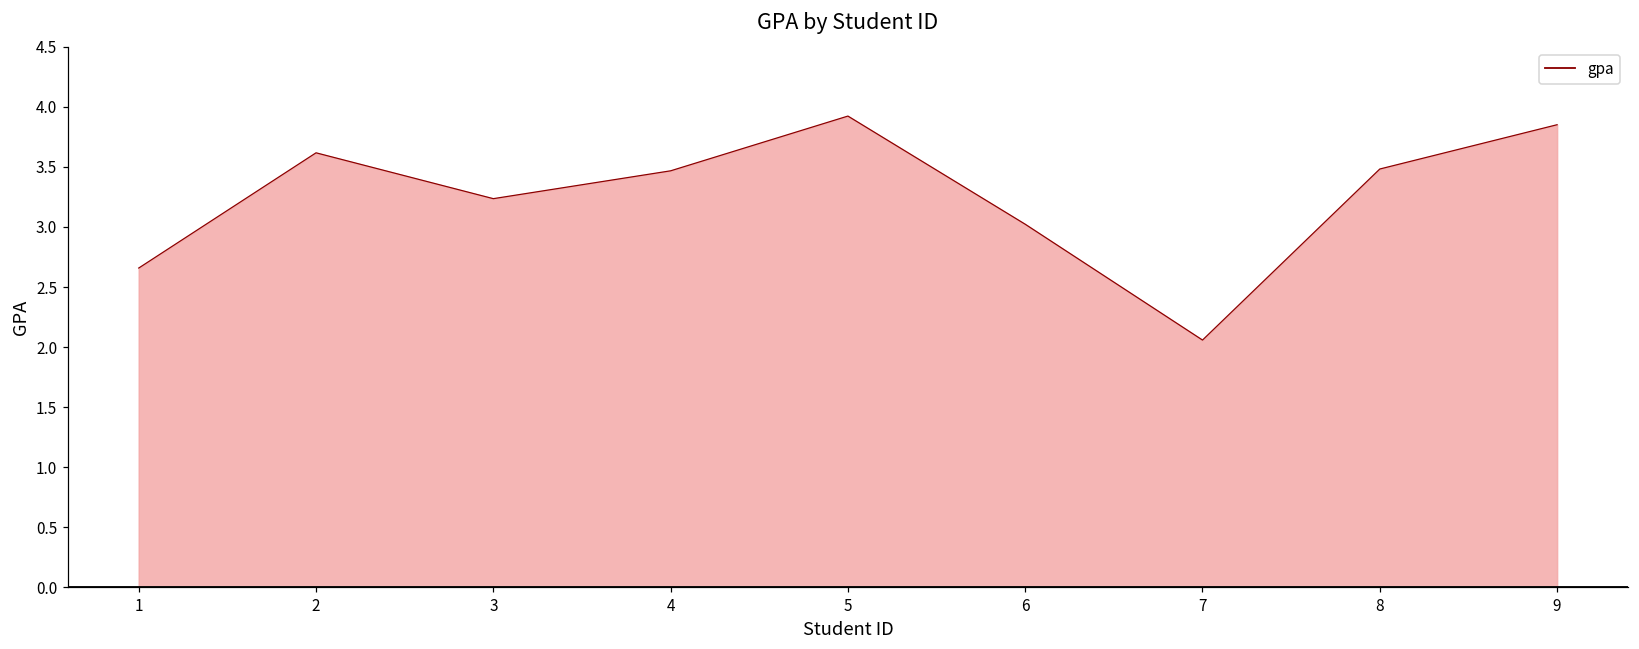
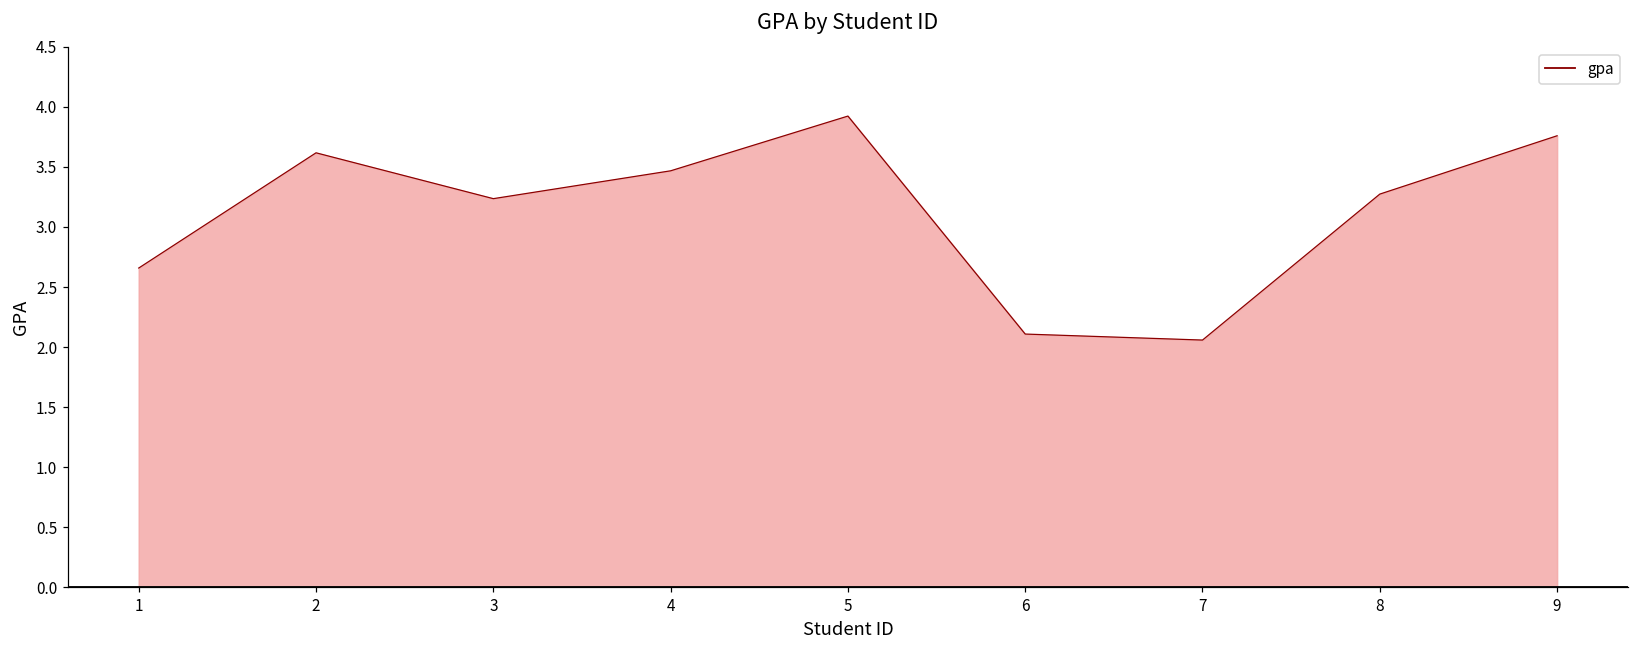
6: 3.02 -> 2.11
8: 3.48 -> 3.27
9: 3.85 -> 3.76
